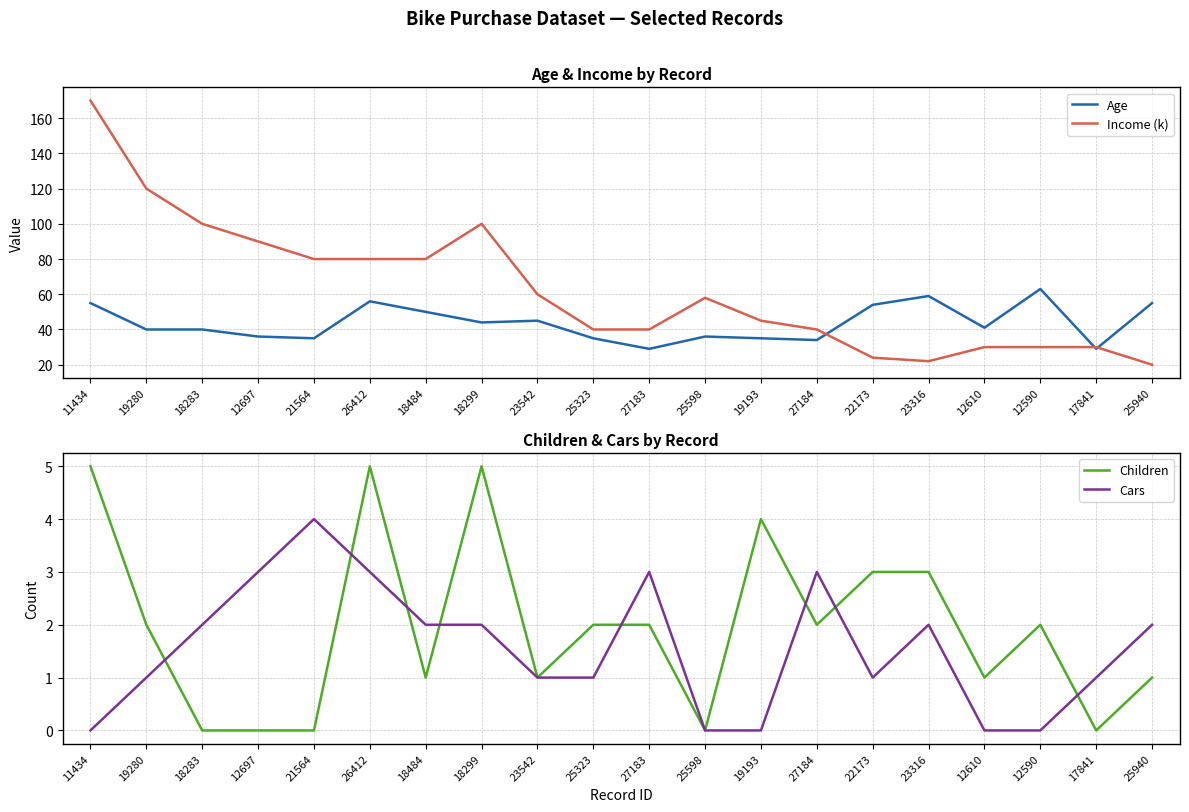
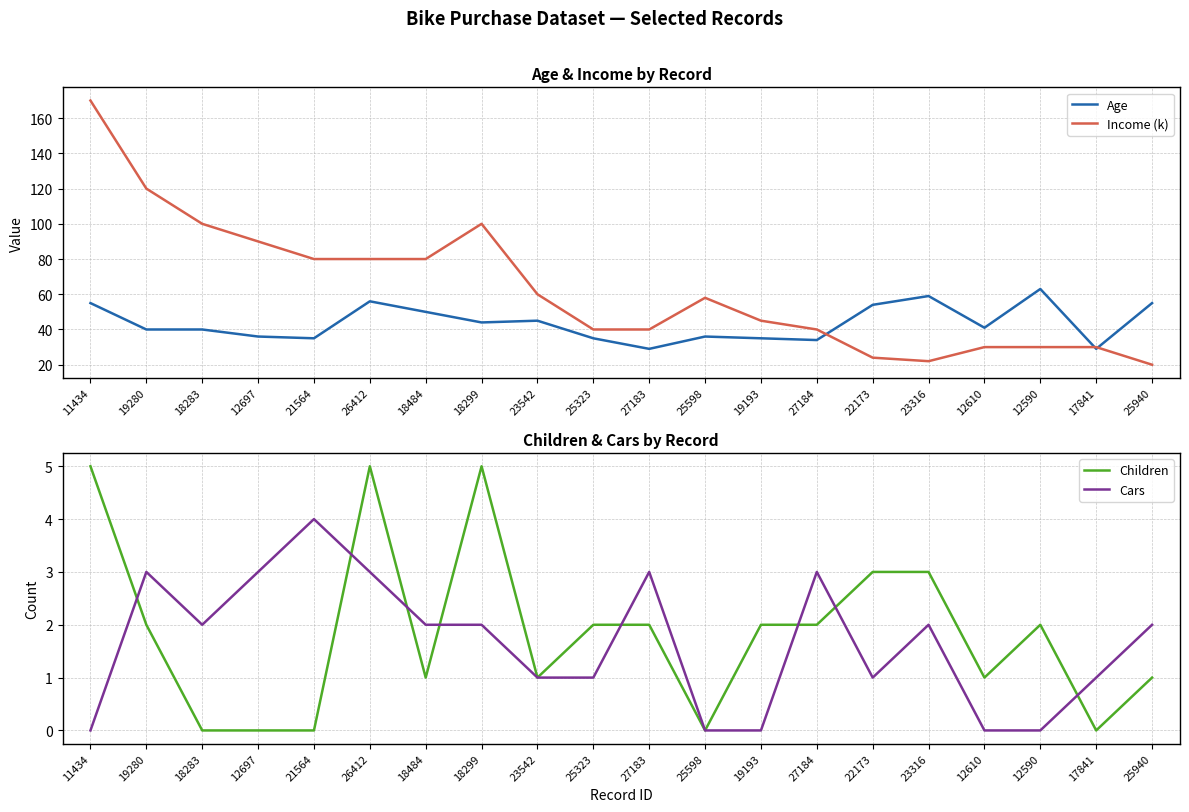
Children & Cars by Record, Cars, 19280: 1 -> 3
Children & Cars by Record, Children, 19193: 4 -> 2
